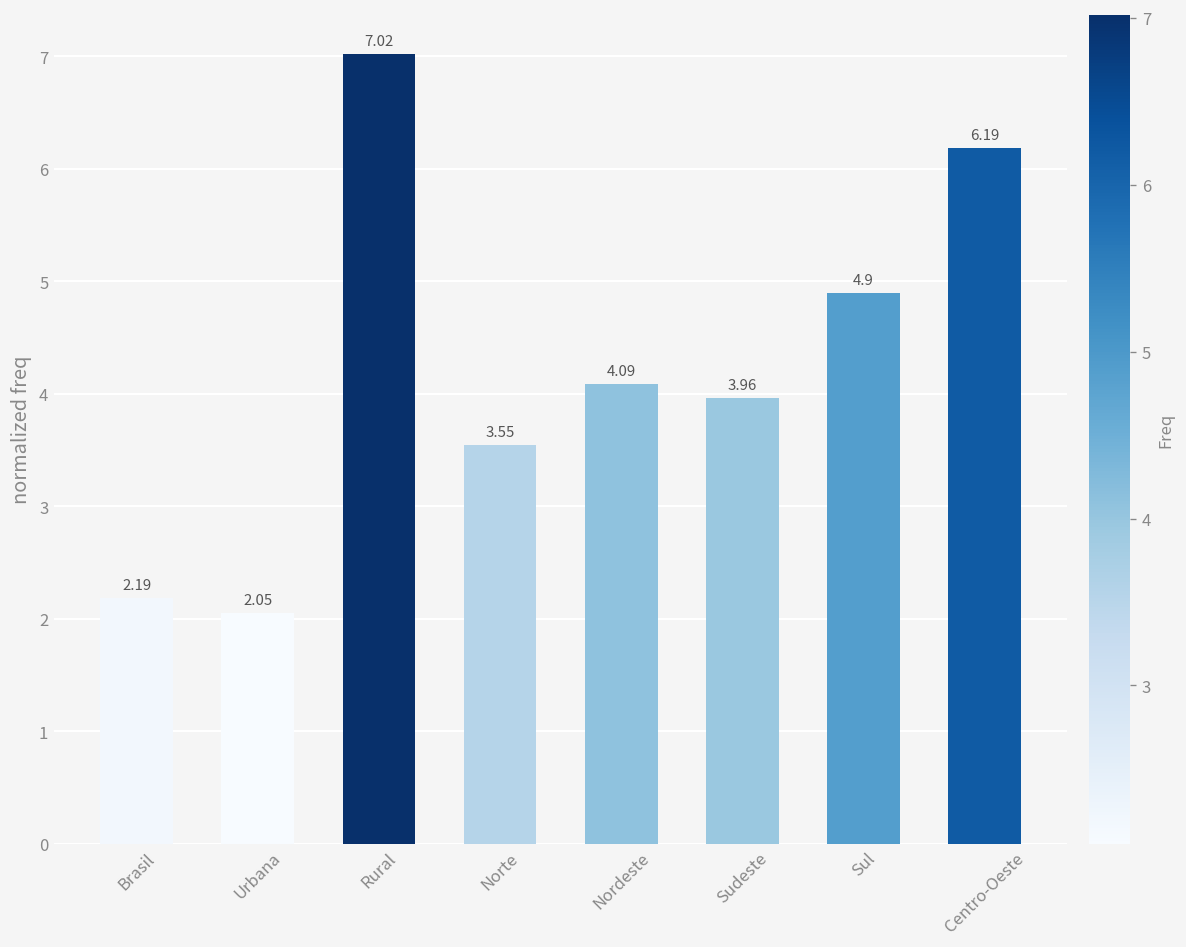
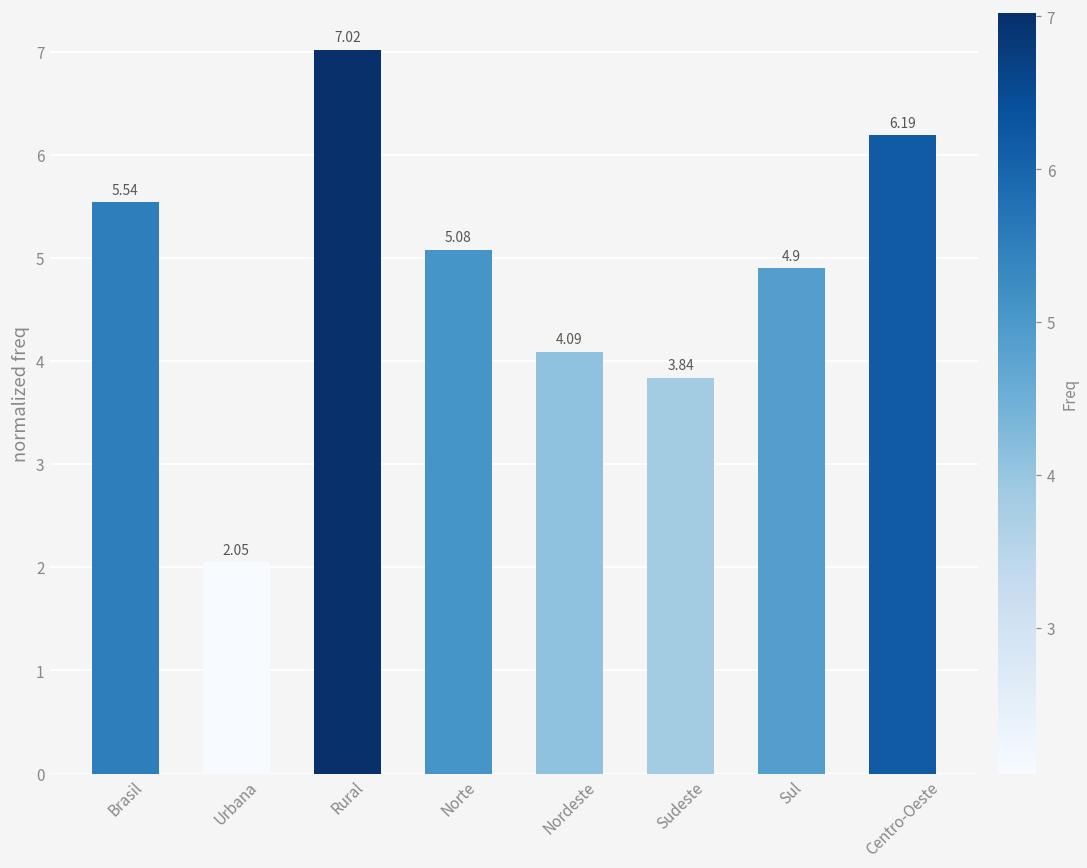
Brasil: 2.19 -> 5.54
Norte: 3.55 -> 5.08
Sudeste: 3.96 -> 3.84
